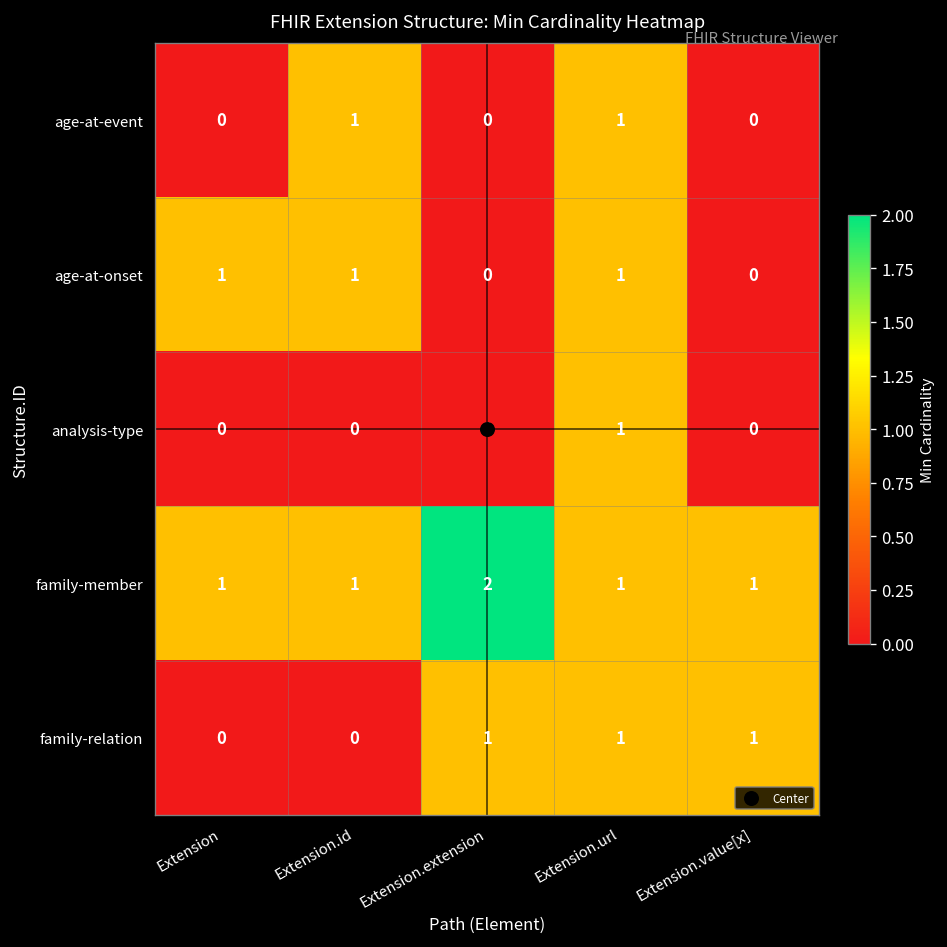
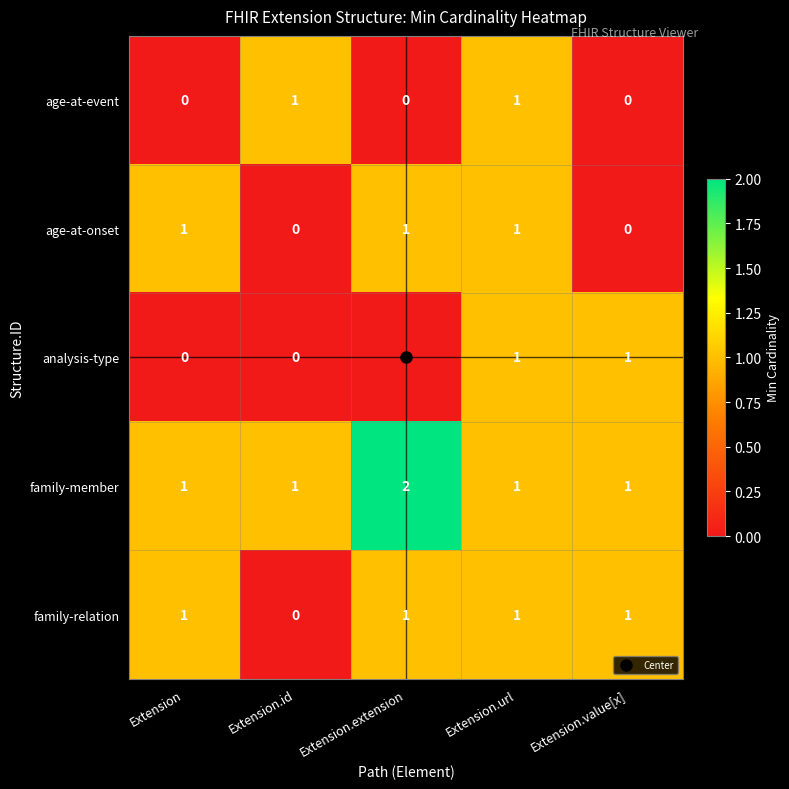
age-at-onset, Extension.id: 1 -> 0
age-at-onset, Extension.extension: 0 -> 1
analysis-type, Extension.value[x]: 0 -> 1
family-relation, Extension: 0 -> 1
